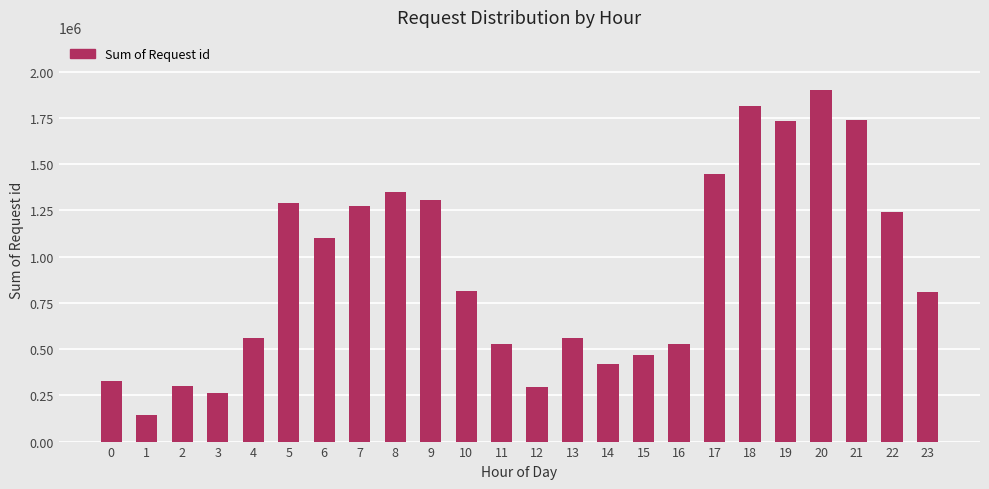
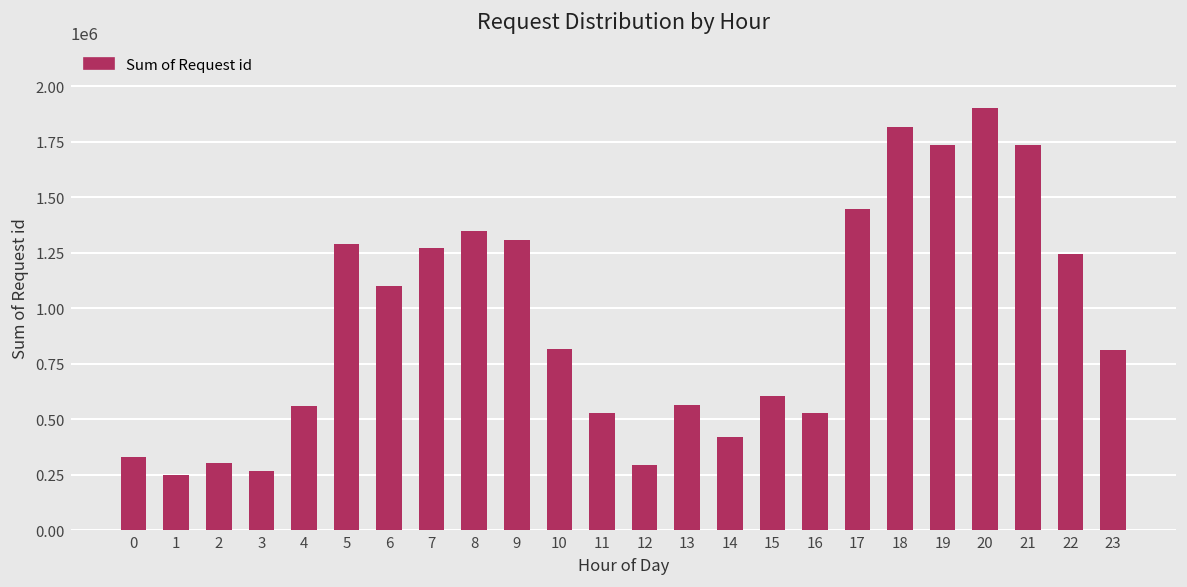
1: 140000 -> 250000
15: 470000 -> 600000
